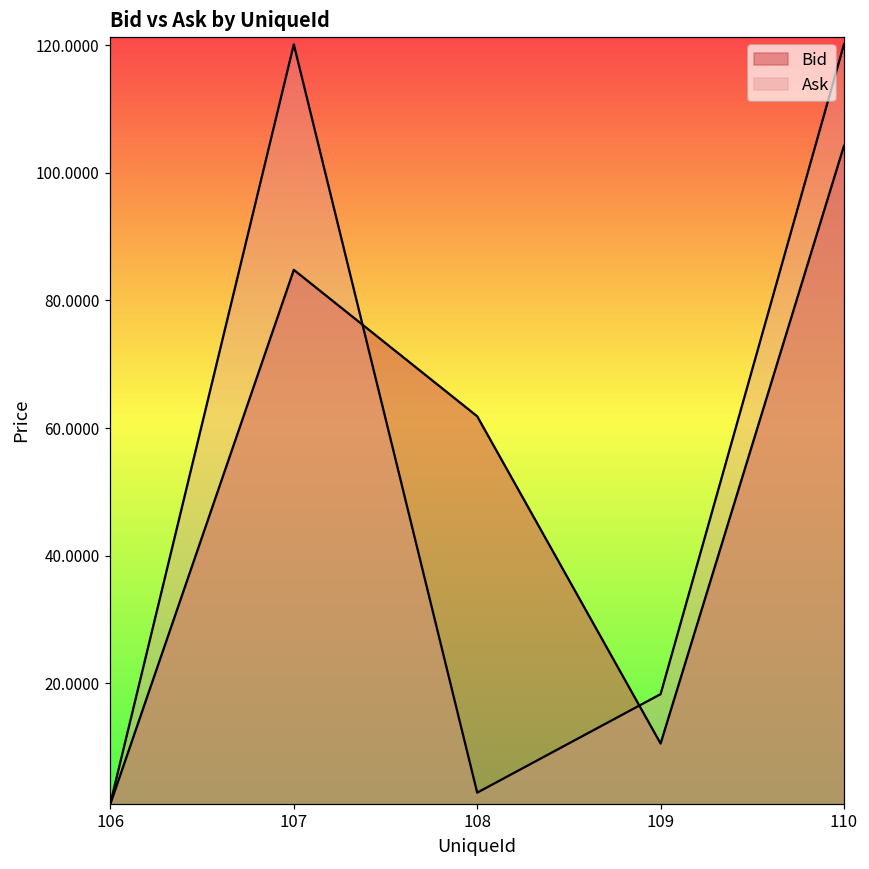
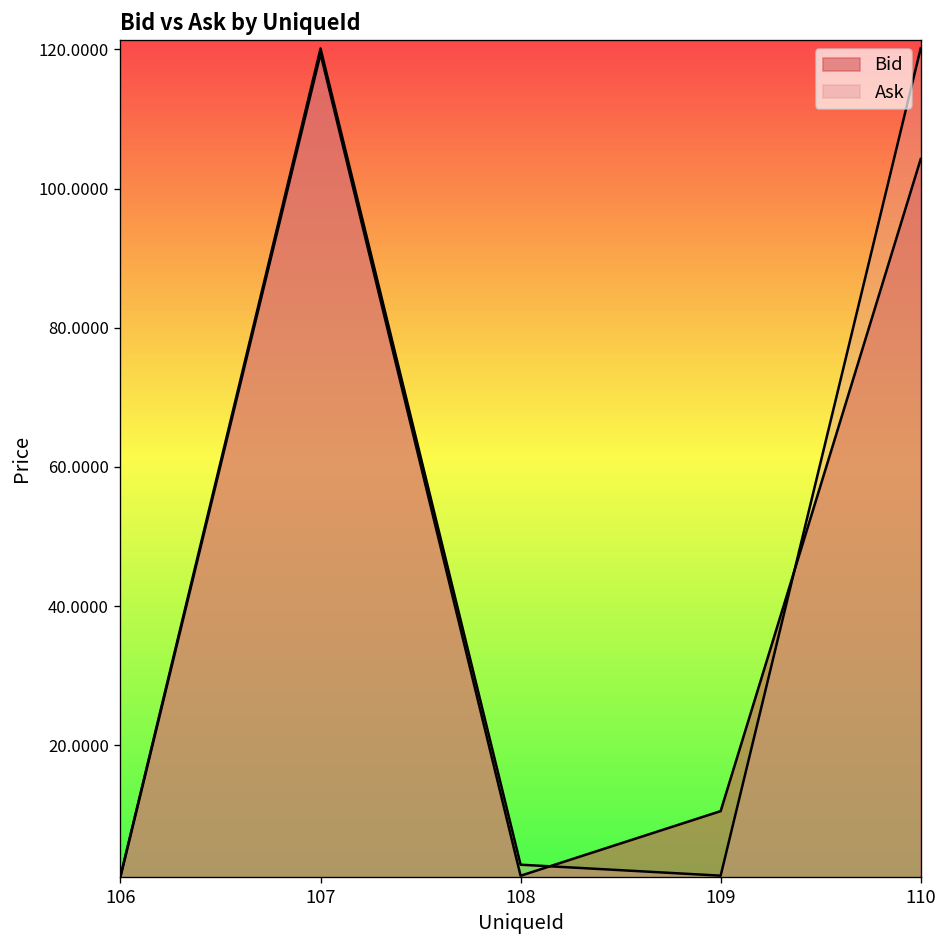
Bid, 107: 85 -> 119
Bid, 108: 62 -> 1
Ask, 109: 18 -> 1
